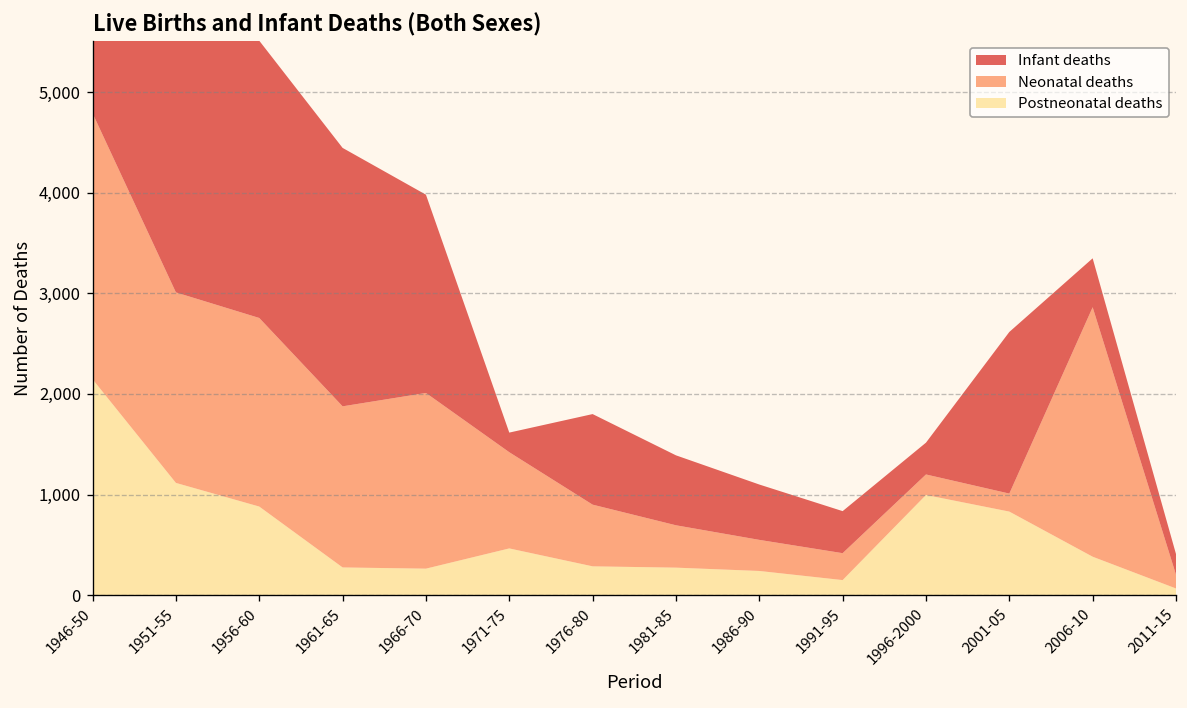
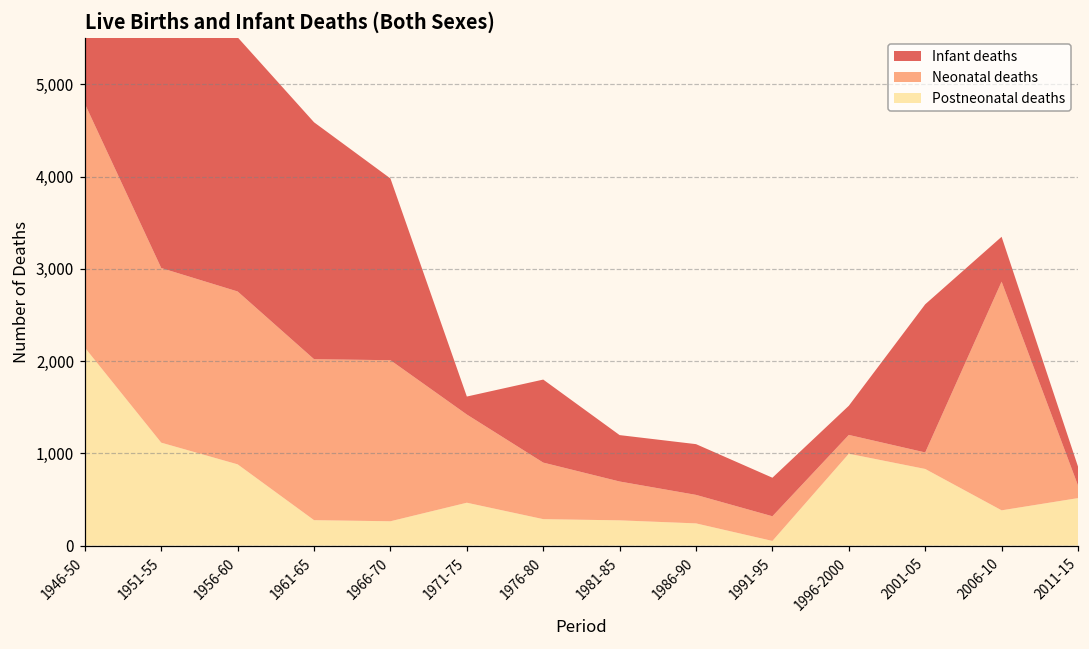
Neonatal deaths, 1961-65: 1,600 -> 1,700
Infant deaths, 1981-85: 700 -> 500
Postneonatal deaths, 1991-95: 200 -> 100
Postneonatal deaths, 2011-15: 100 -> 500
